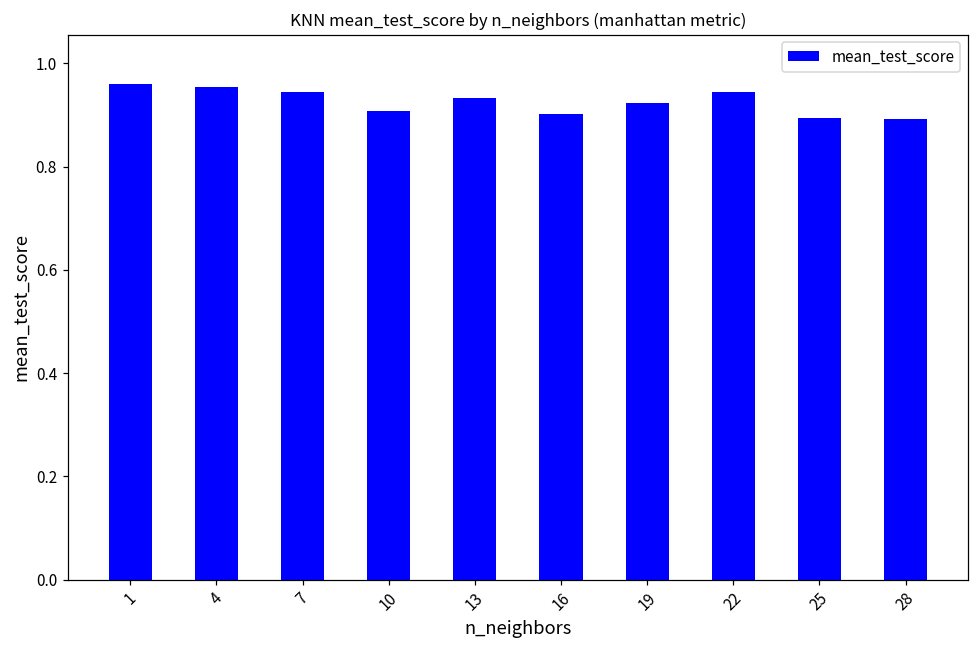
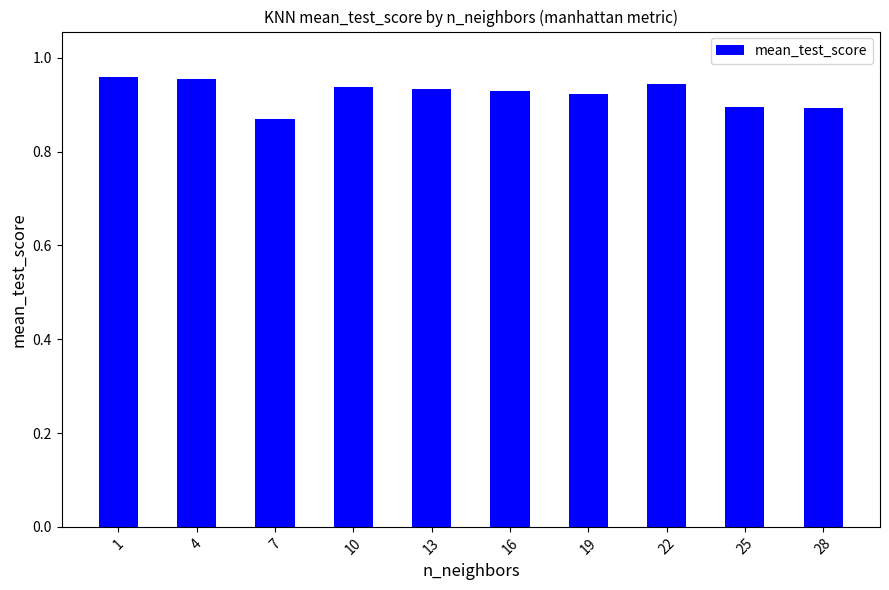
7: 0.94 -> 0.87
10: 0.91 -> 0.94
16: 0.90 -> 0.93
